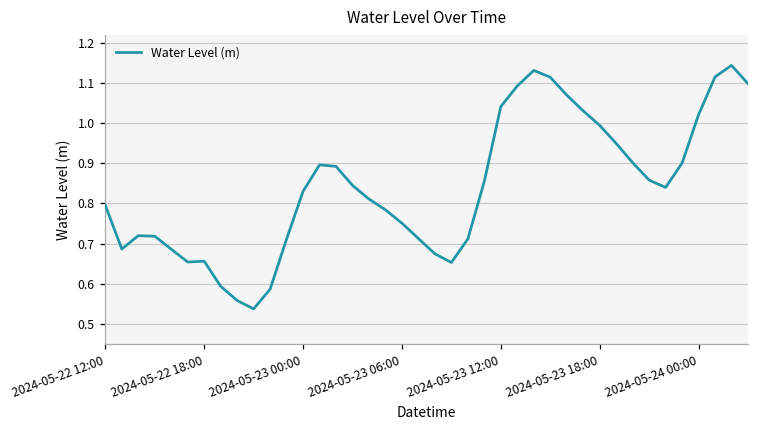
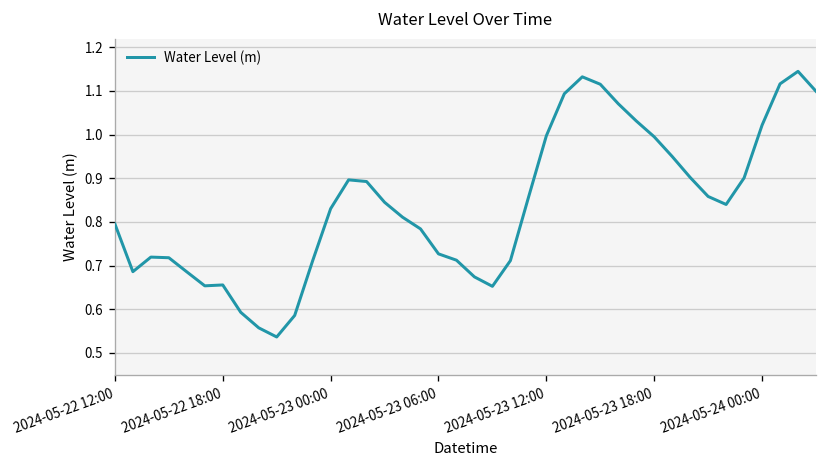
2024-05-23 06:00: 0.75 -> 0.73
2024-05-23 12:00: 1.04 -> 1.00
